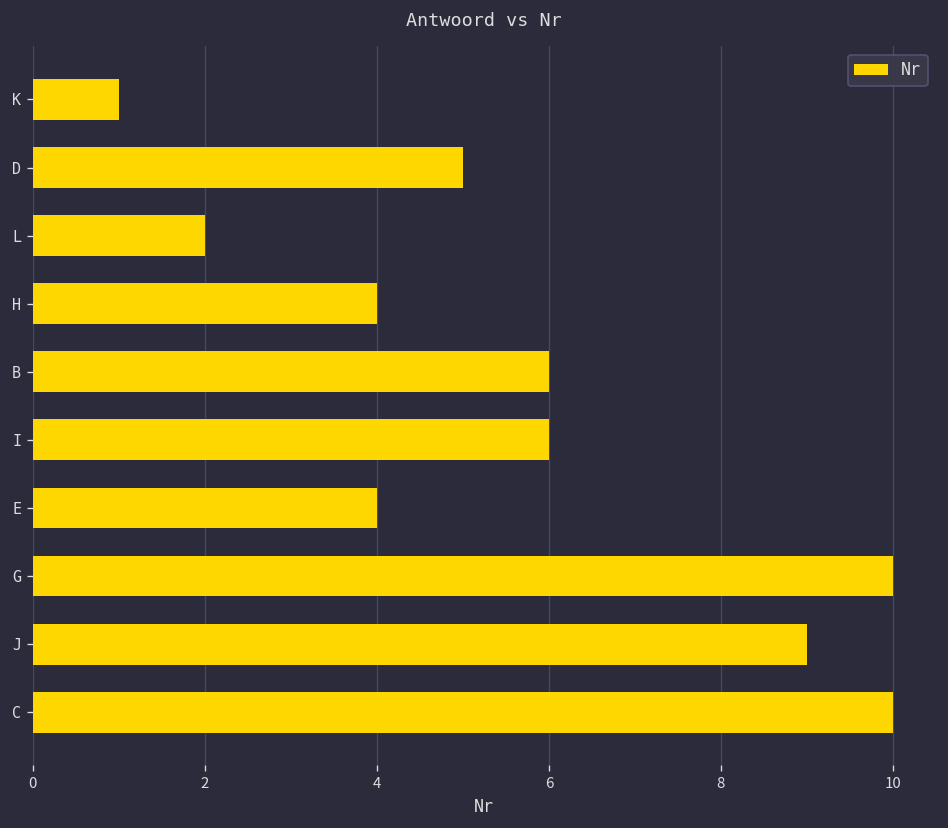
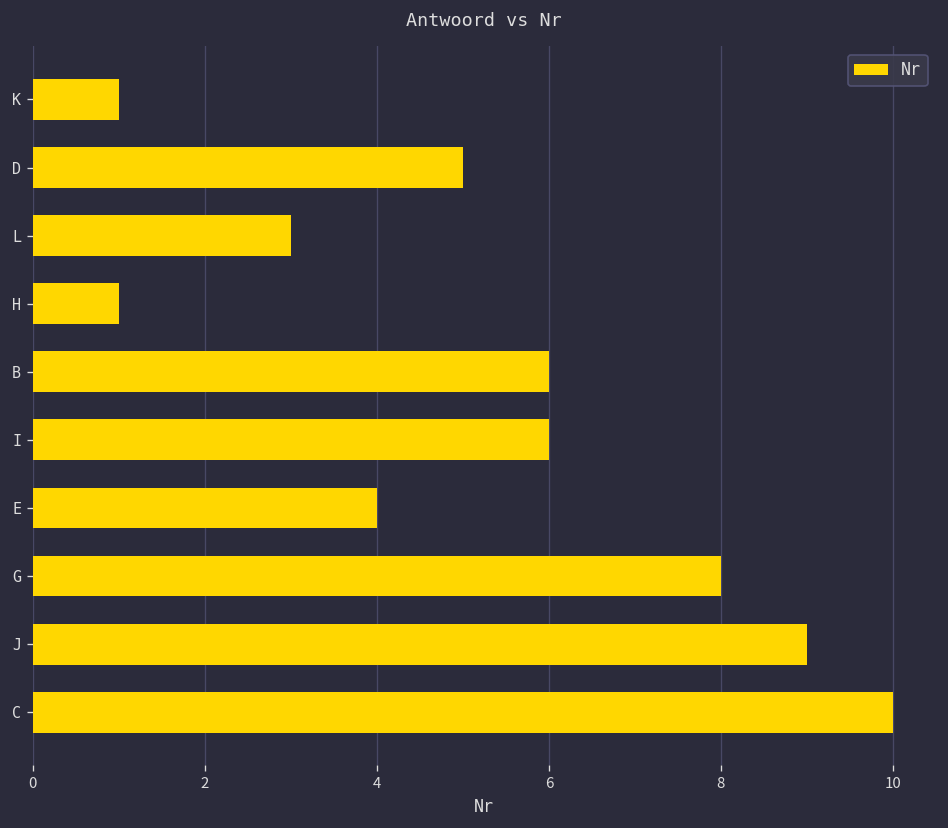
L: 2 -> 3
H: 4 -> 1
G: 10 -> 8
